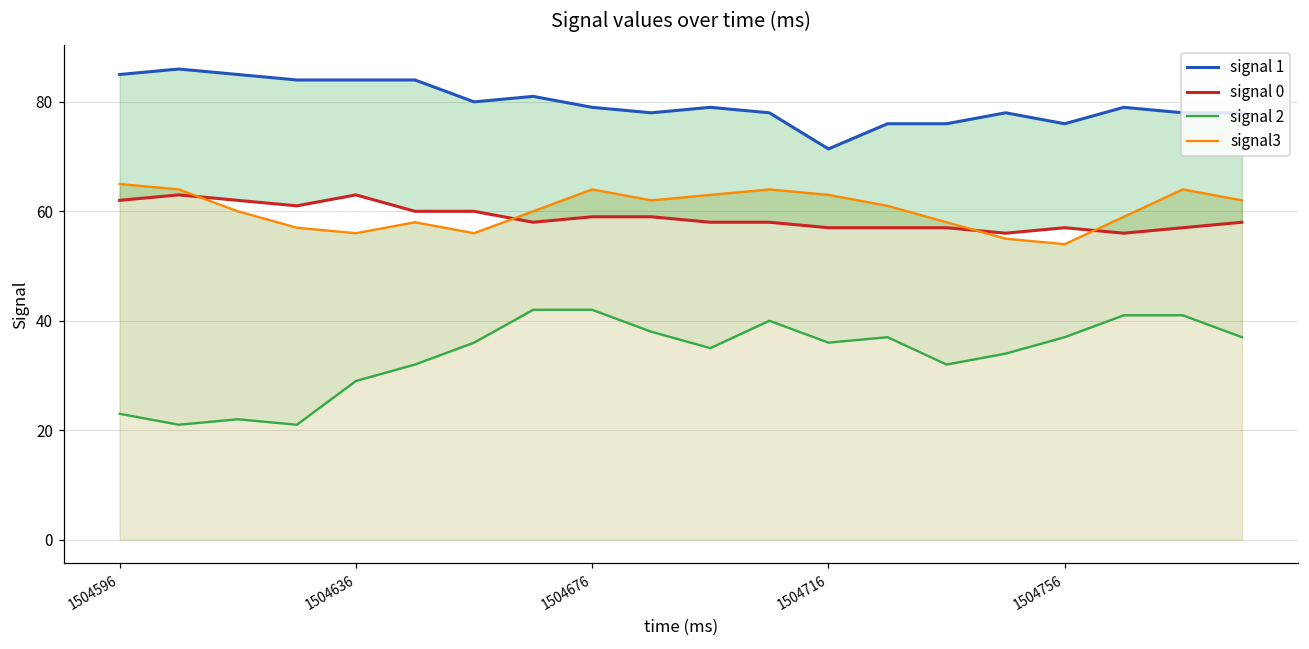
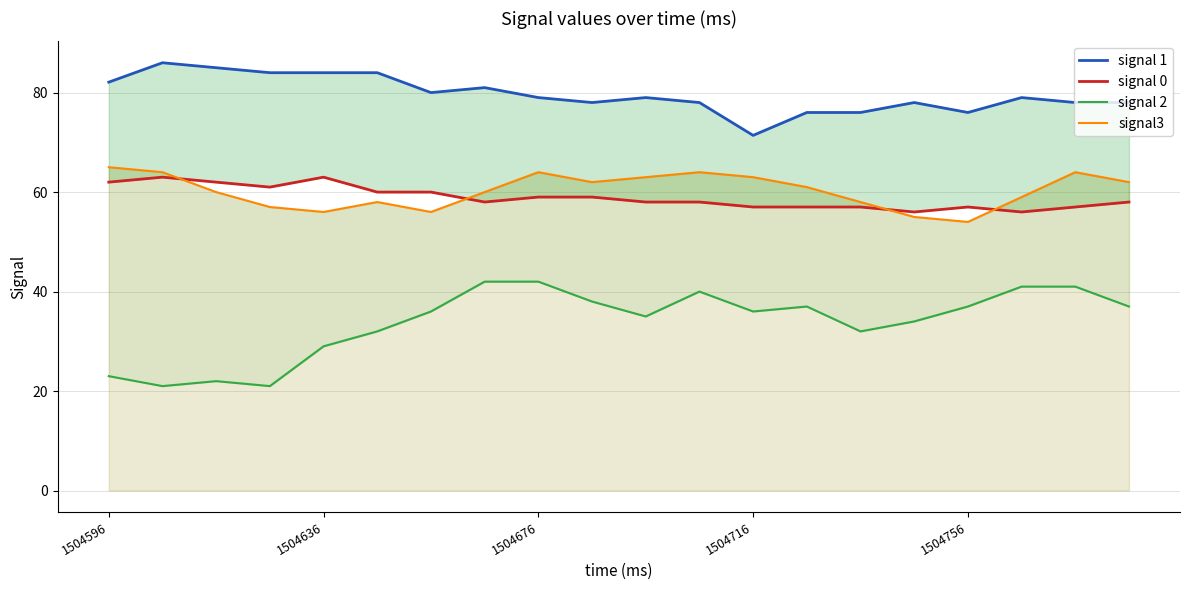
signal 1, 1504596: 85 -> 82
